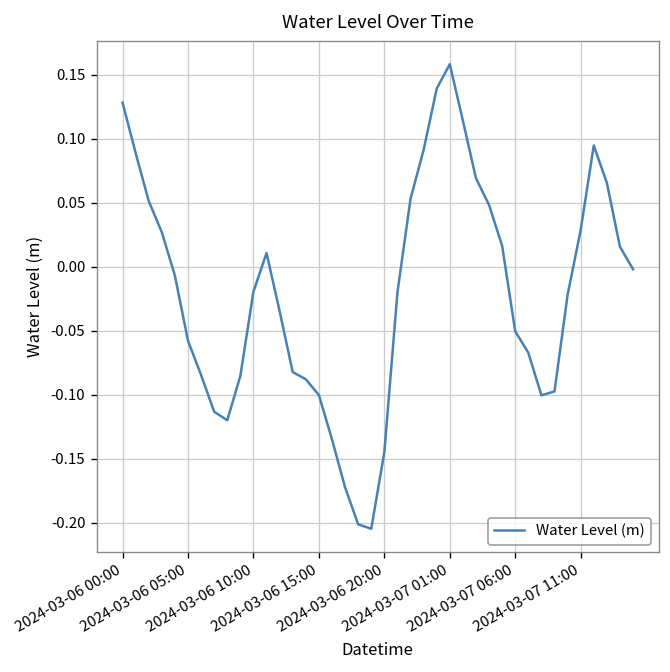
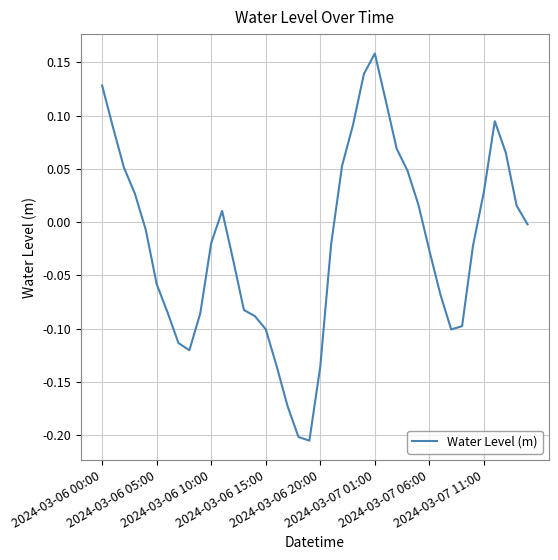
2024-03-06 20:00: -0.145 -> -0.135
2024-03-07 06:00: -0.051 -> -0.027
